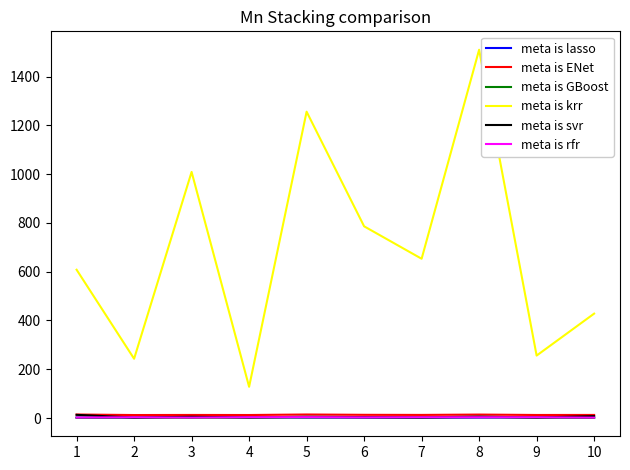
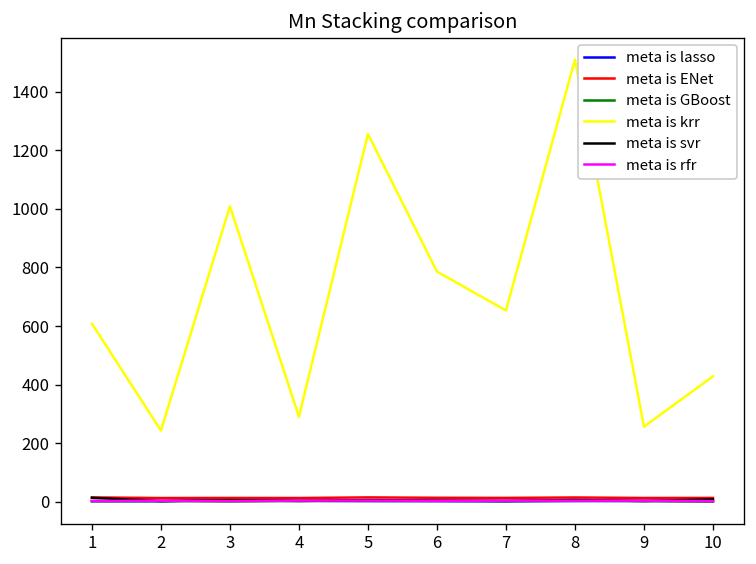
meta is krr, 4: 130 -> 290
